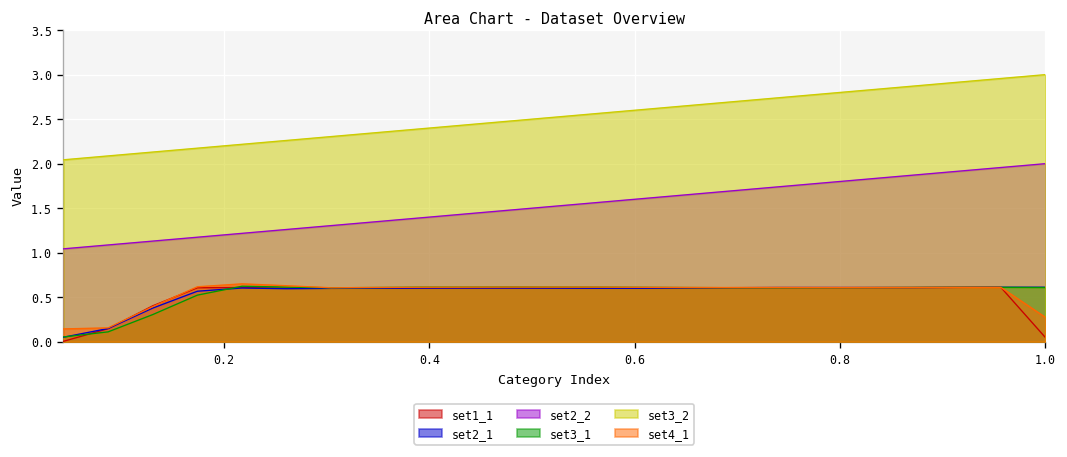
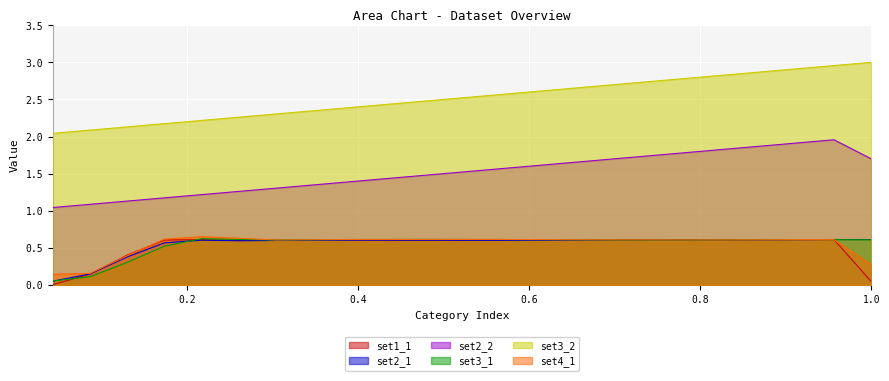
set2_2, 1.0: 2.0 -> 1.7
